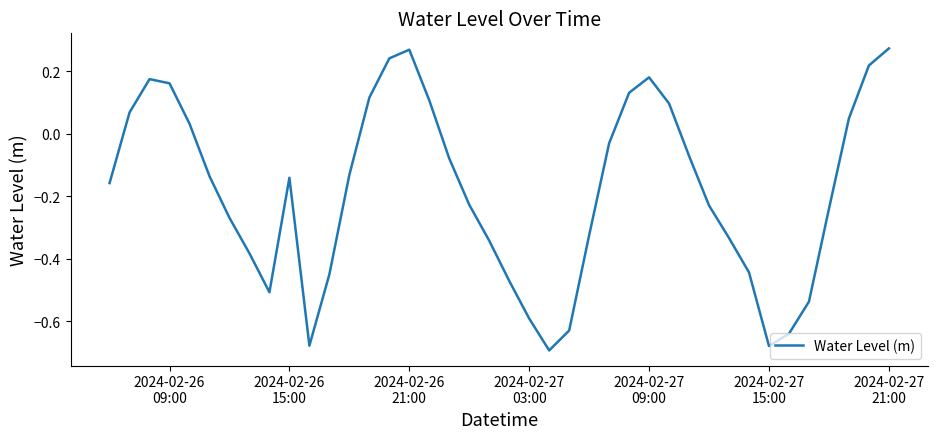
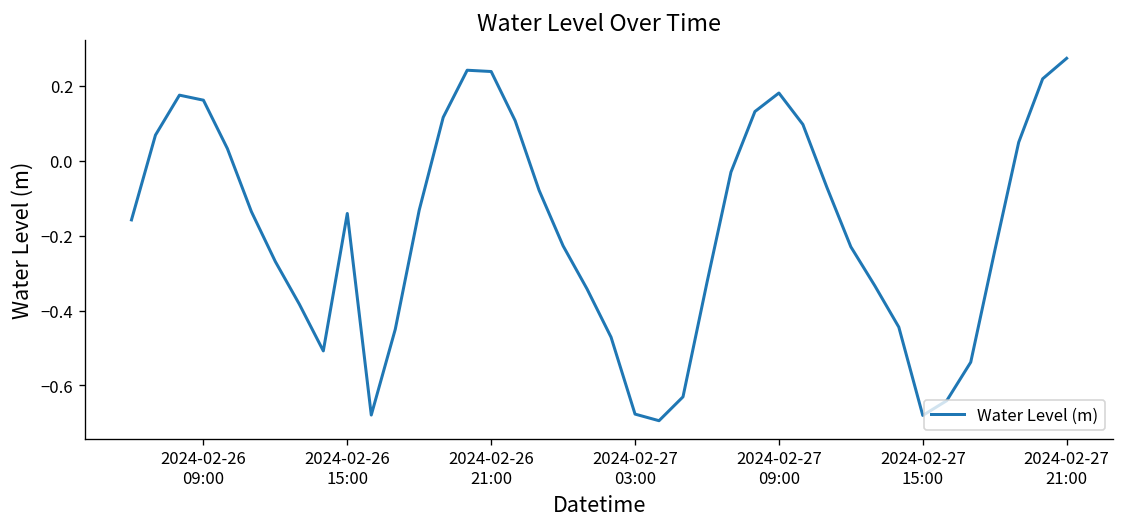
2024-02-26 21:00: 0.27 -> 0.24
2024-02-27 03:00: -0.59 -> -0.68
